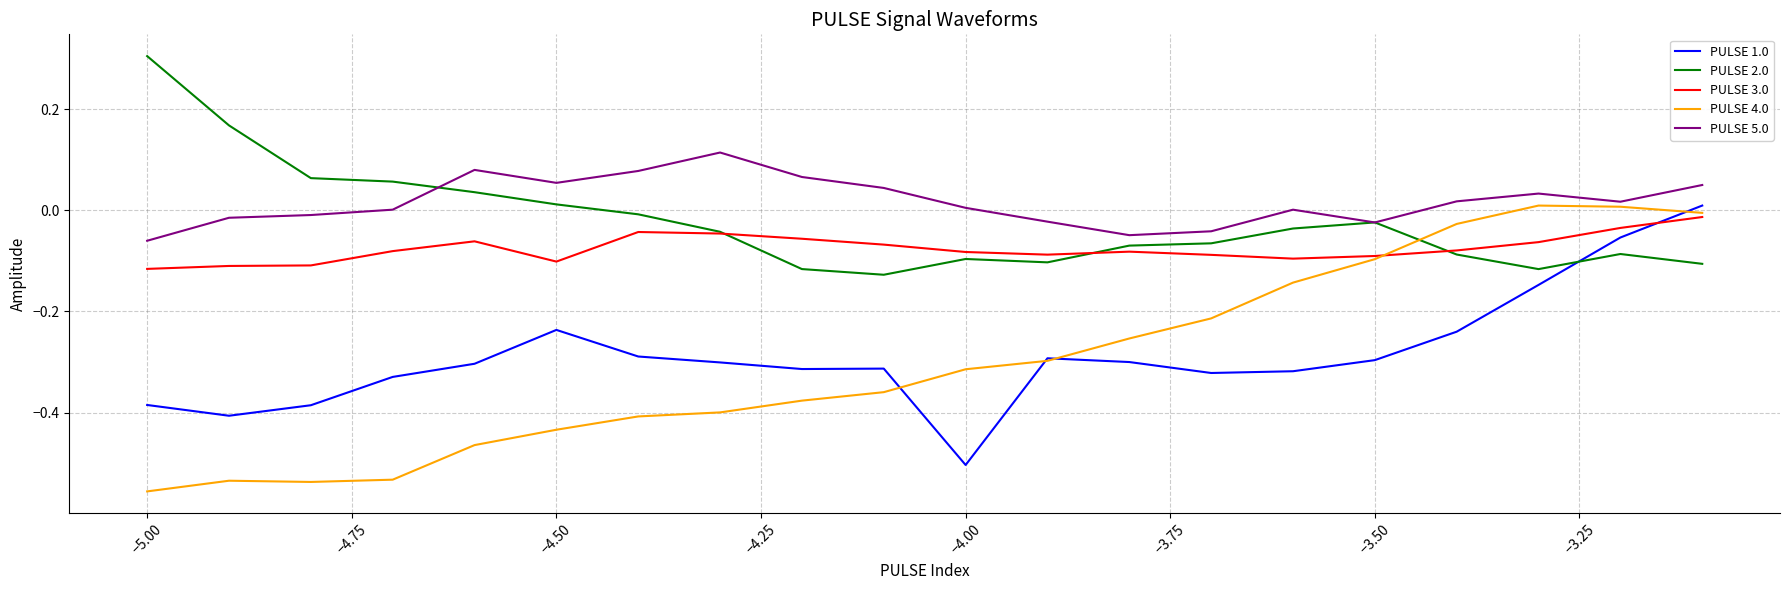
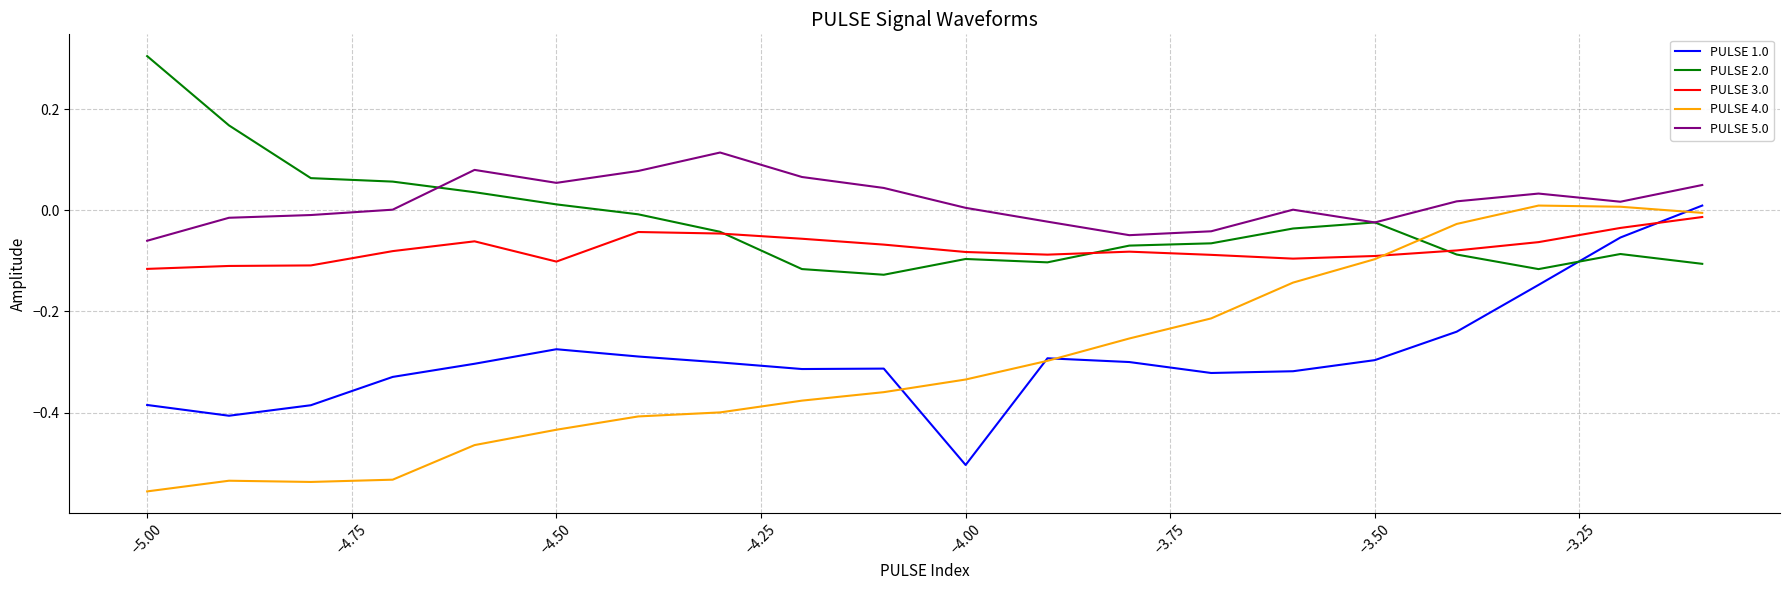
PULSE 1.0, −4.50: -0.24 -> -0.27
PULSE 4.0, −4.00: -0.31 -> -0.33
